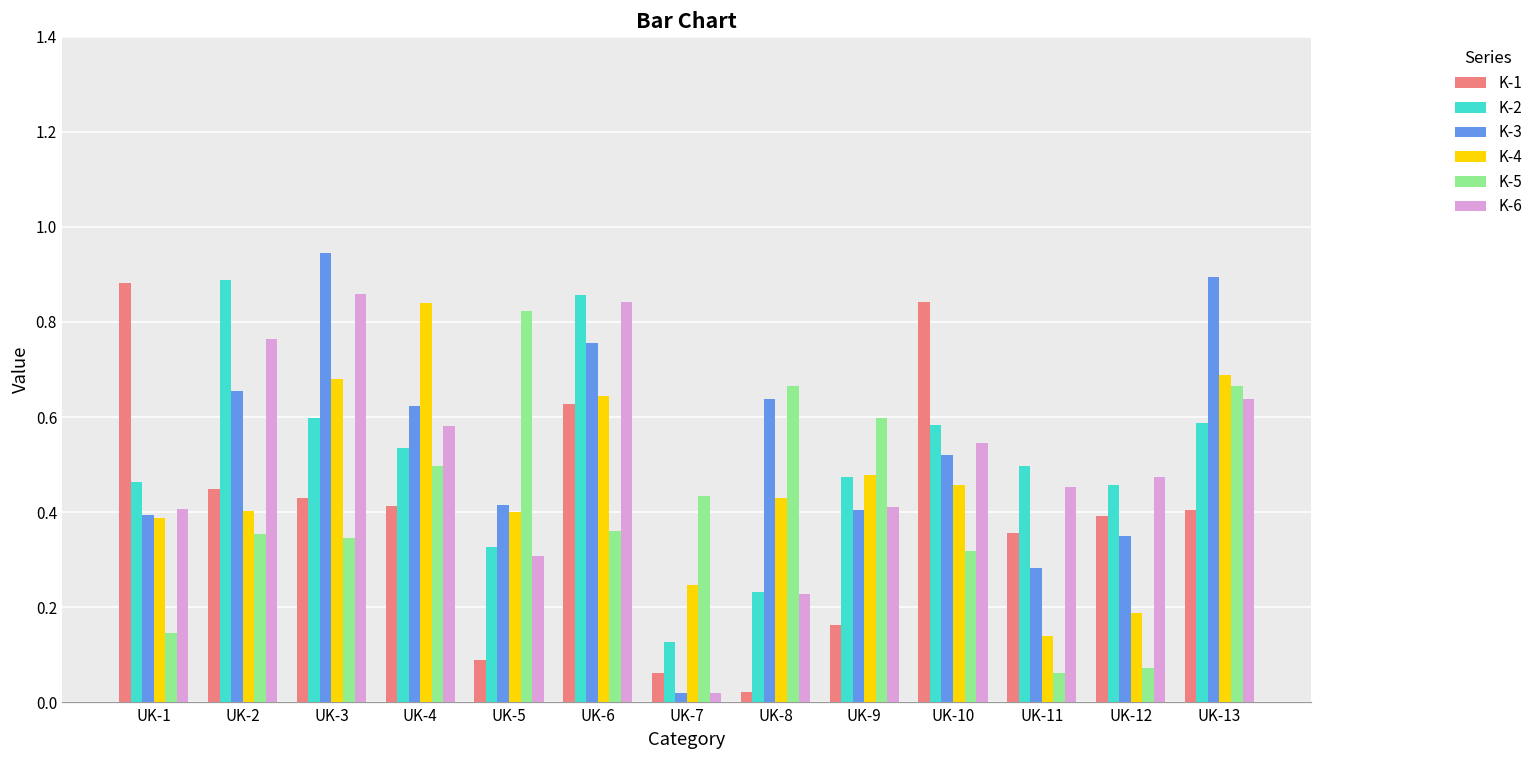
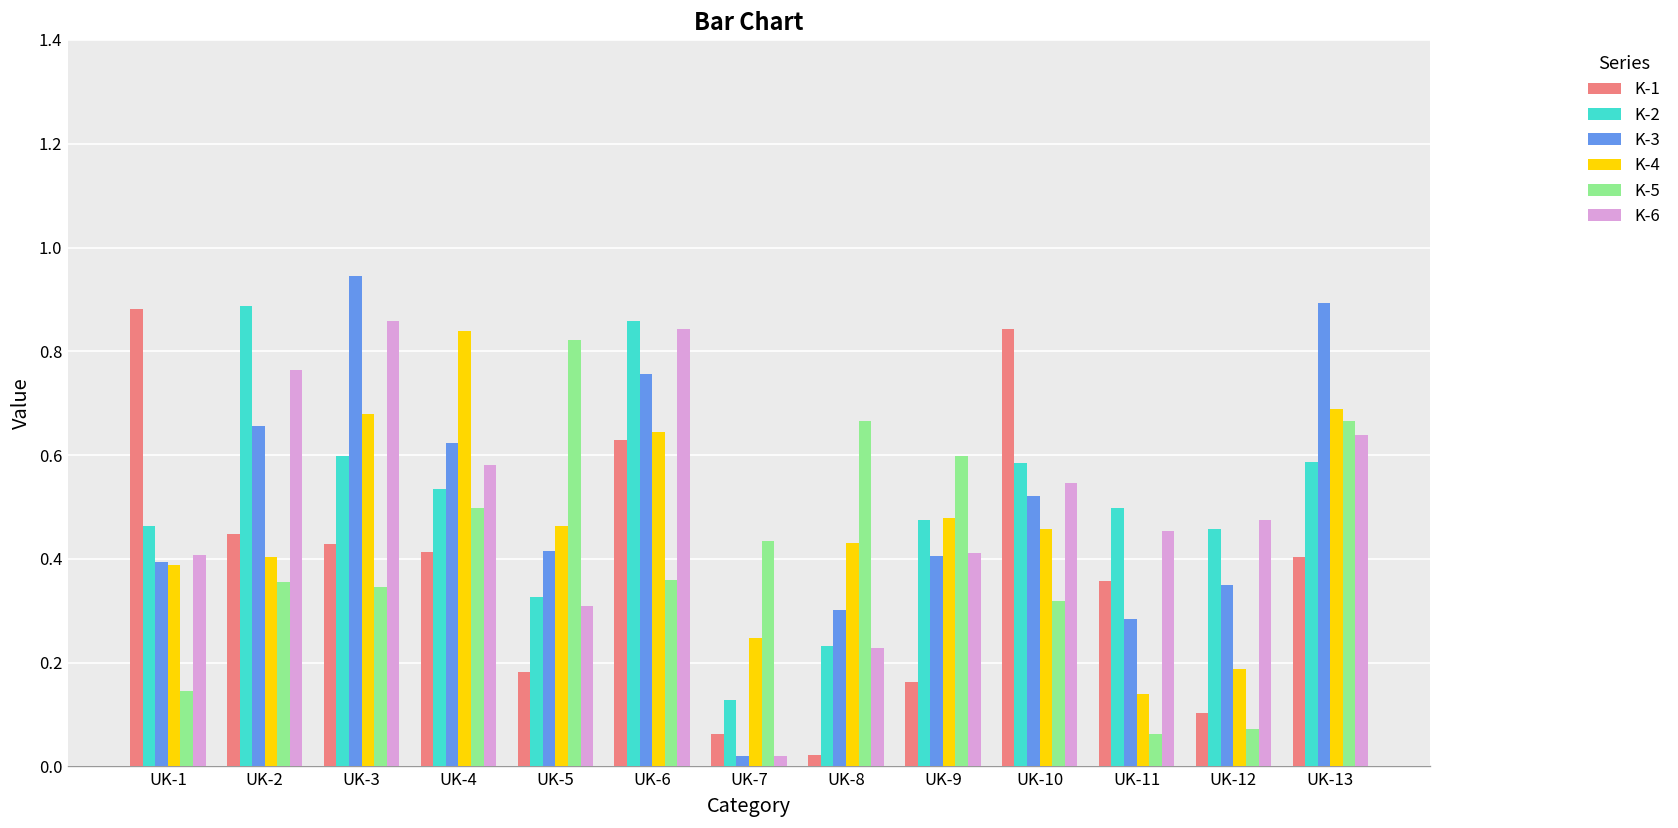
K-1, UK-5: 0.09 -> 0.18
K-4, UK-5: 0.40 -> 0.46
K-3, UK-8: 0.64 -> 0.30
K-1, UK-12: 0.39 -> 0.10
